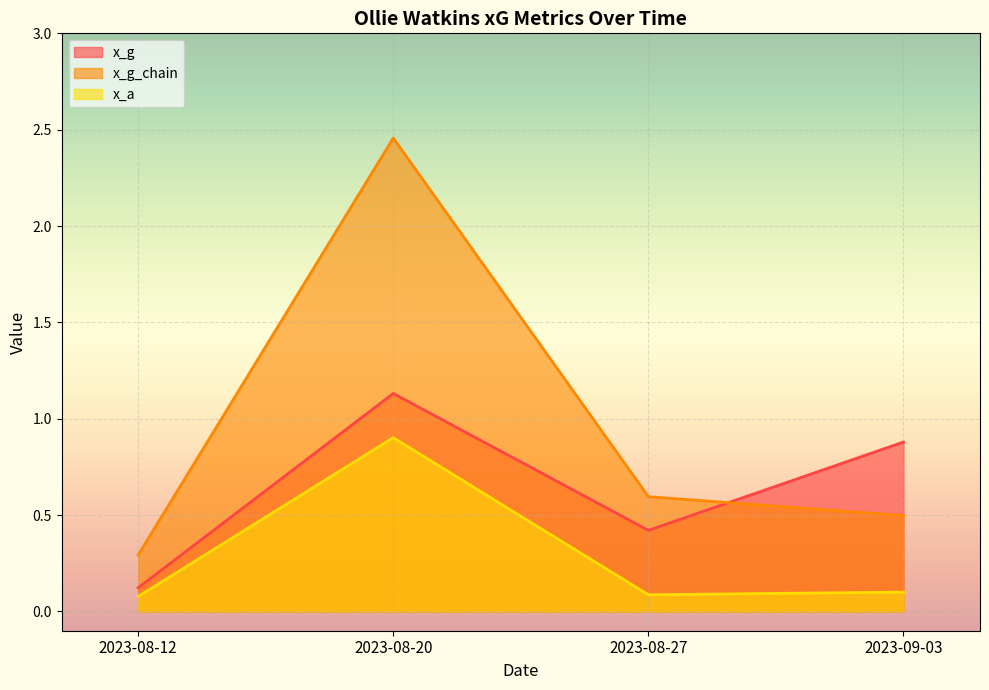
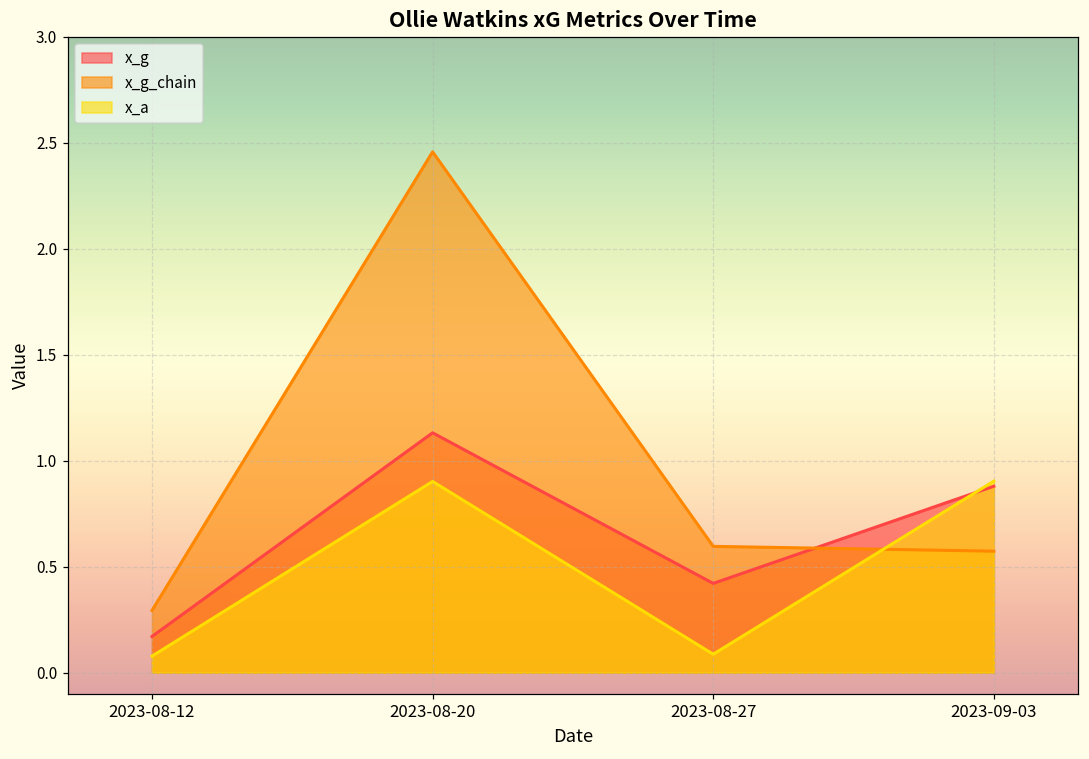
x_g, 2023-08-12: 0.12 -> 0.17
x_g_chain, 2023-09-03: 0.50 -> 0.57
x_a, 2023-09-03: 0.10 -> 0.90
